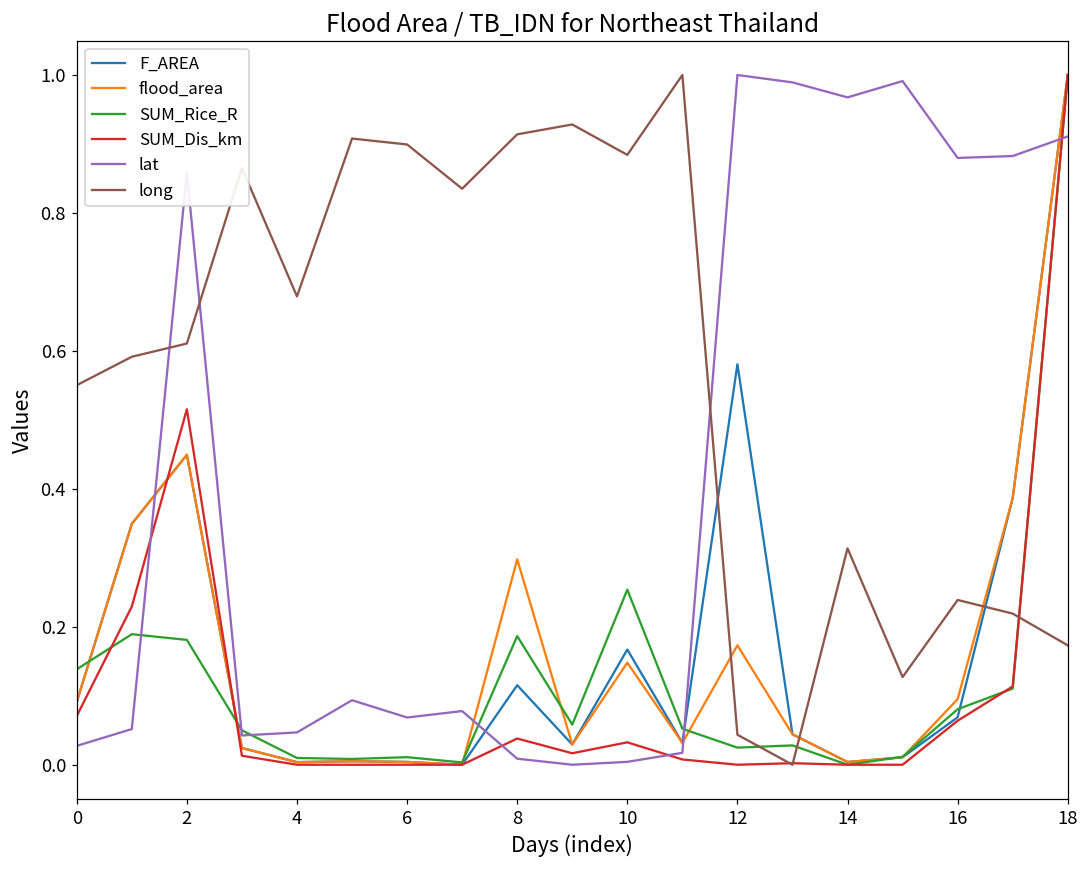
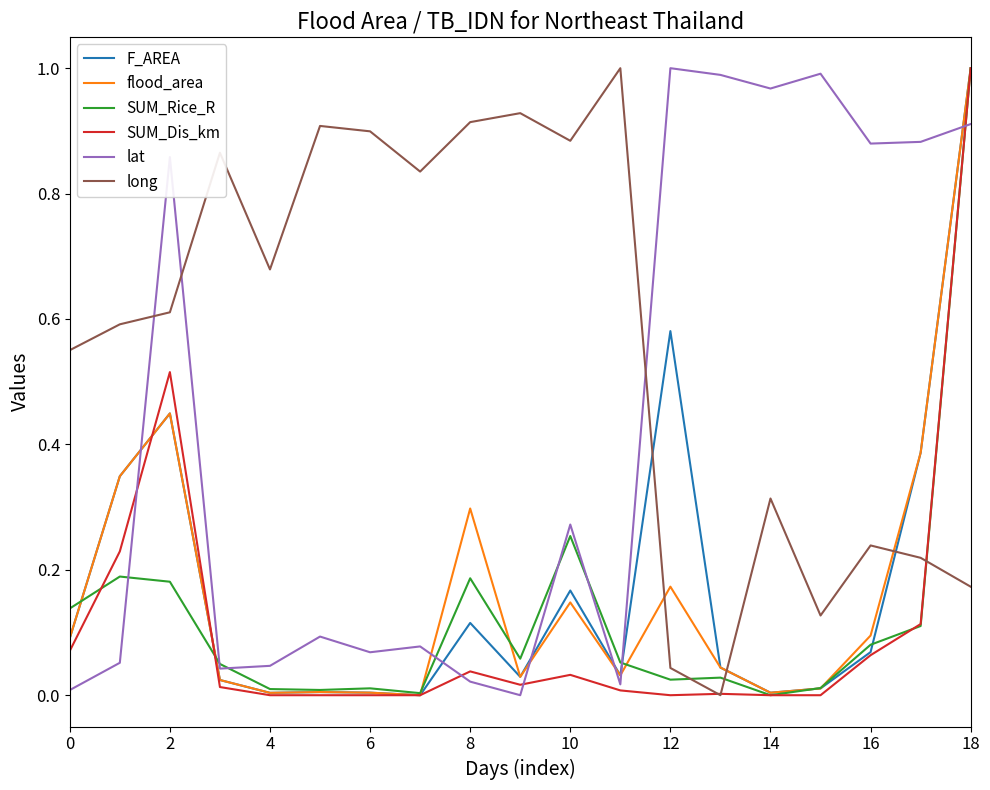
lat, 0: 0.03 -> 0.01
lat, 8: 0.01 -> 0.02
lat, 10: 0.00 -> 0.27
